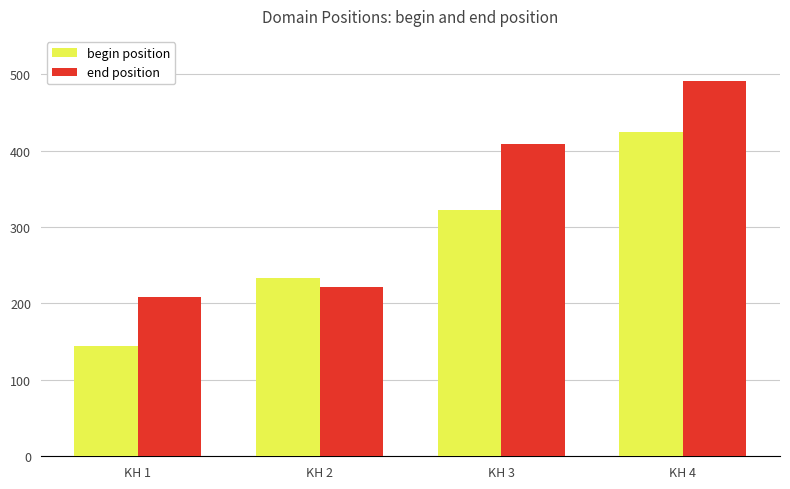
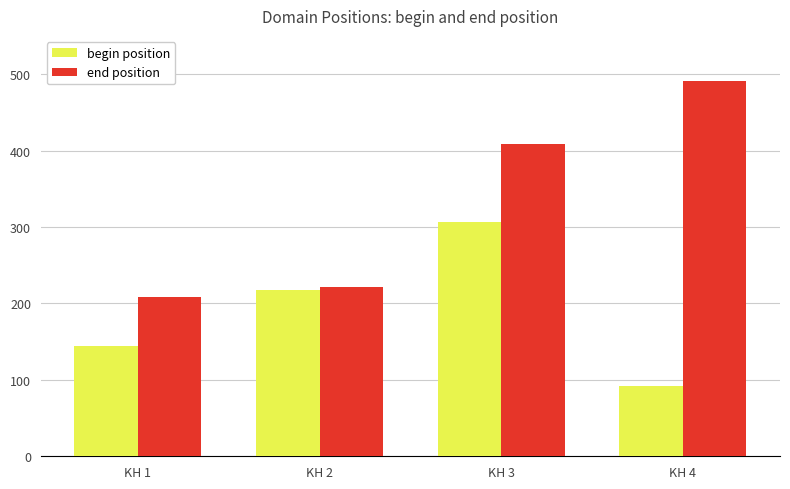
begin position, KH 2: 230 -> 220
begin position, KH 3: 320 -> 310
begin position, KH 4: 420 -> 90
